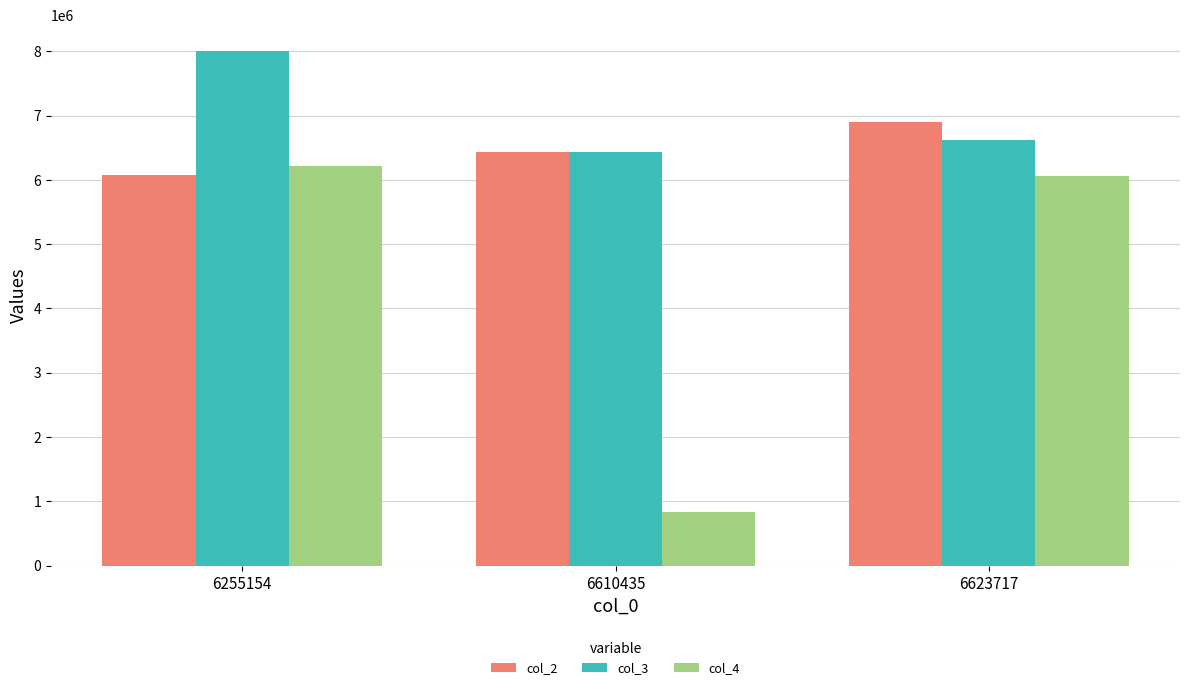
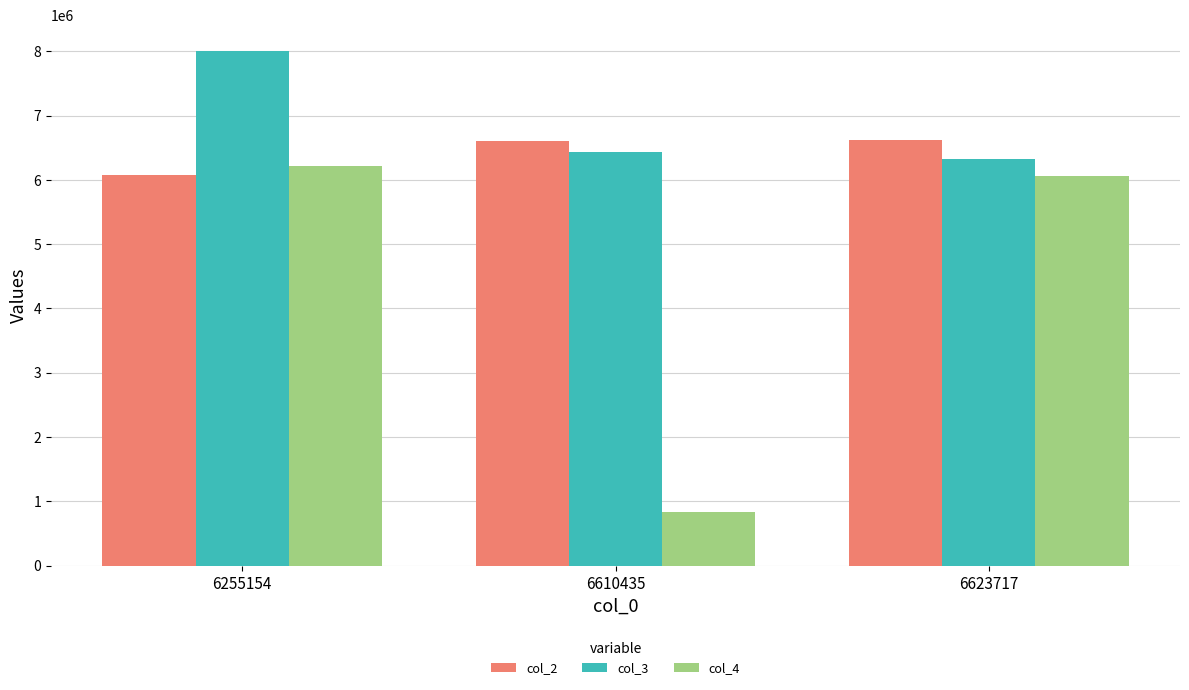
col_2, 6610435: 6400000 -> 6600000
col_2, 6623717: 6900000 -> 6600000
col_3, 6623717: 6600000 -> 6300000
